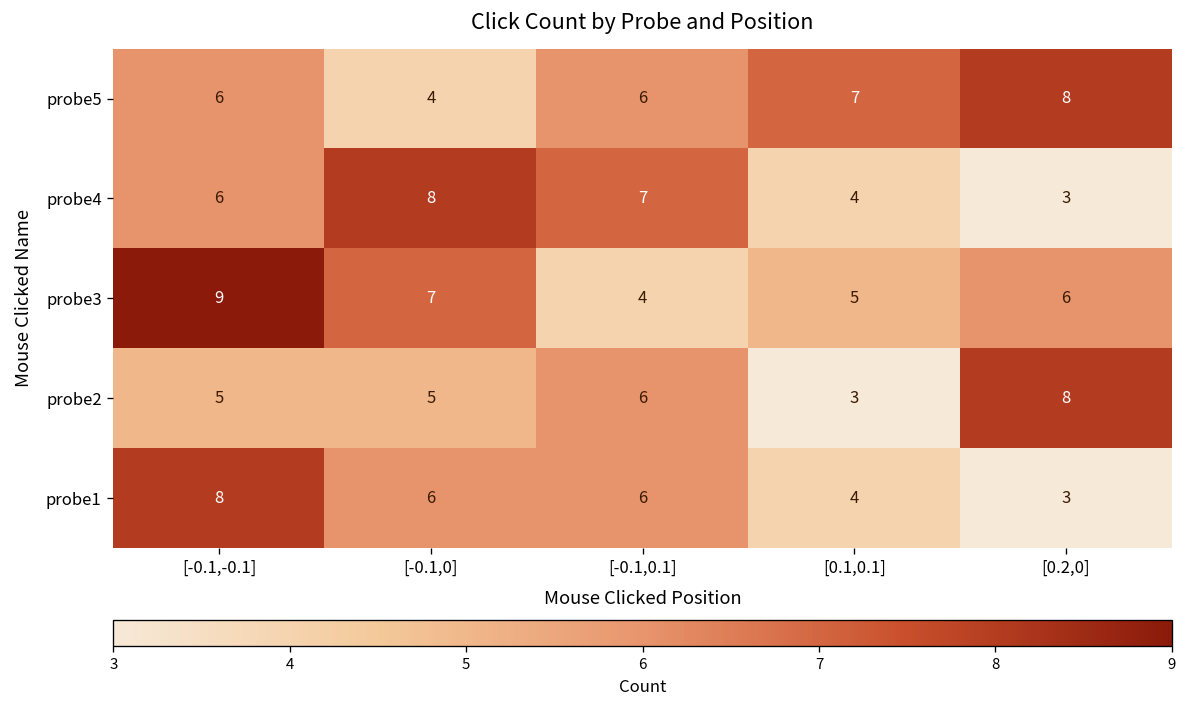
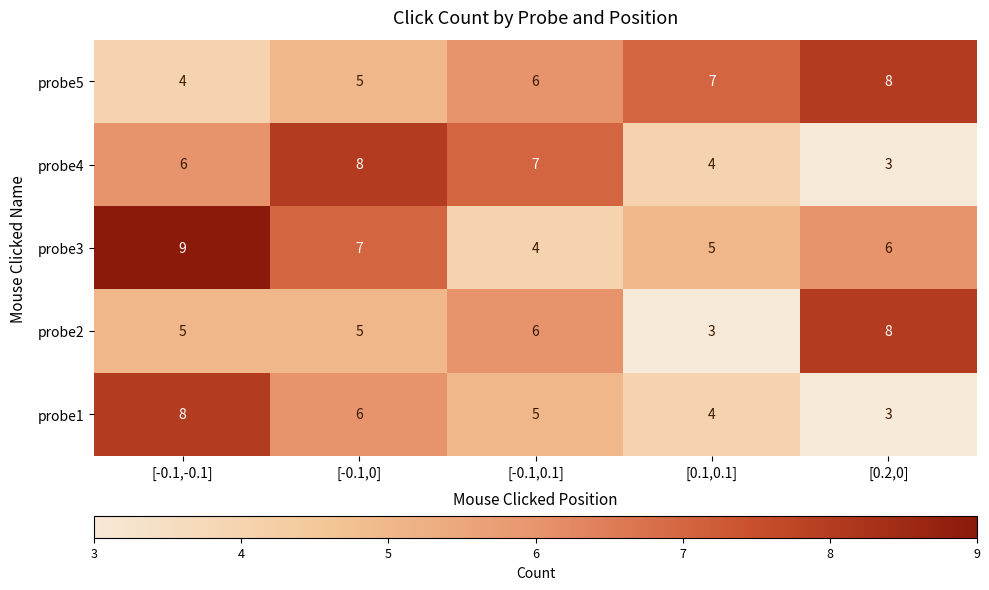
probe5, [-0.1,-0.1]: 6 -> 4
probe5, [-0.1,0]: 4 -> 5
probe1, [-0.1,0.1]: 6 -> 5
